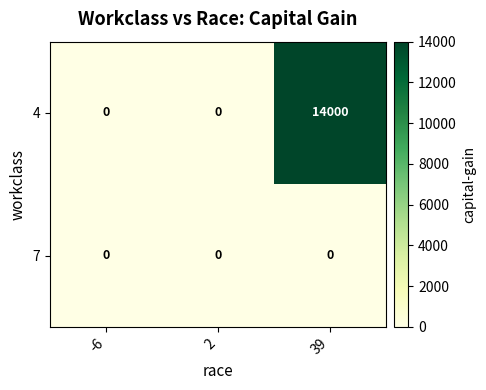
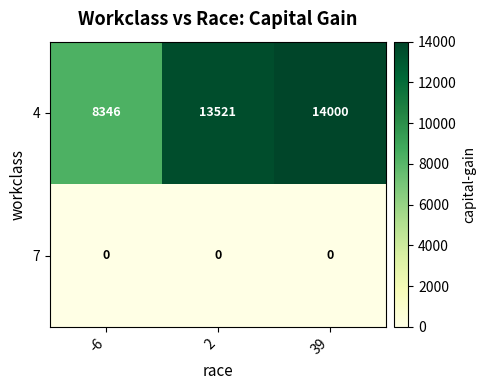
4, -6: 0 -> 8346
4, 2: 0 -> 13521
